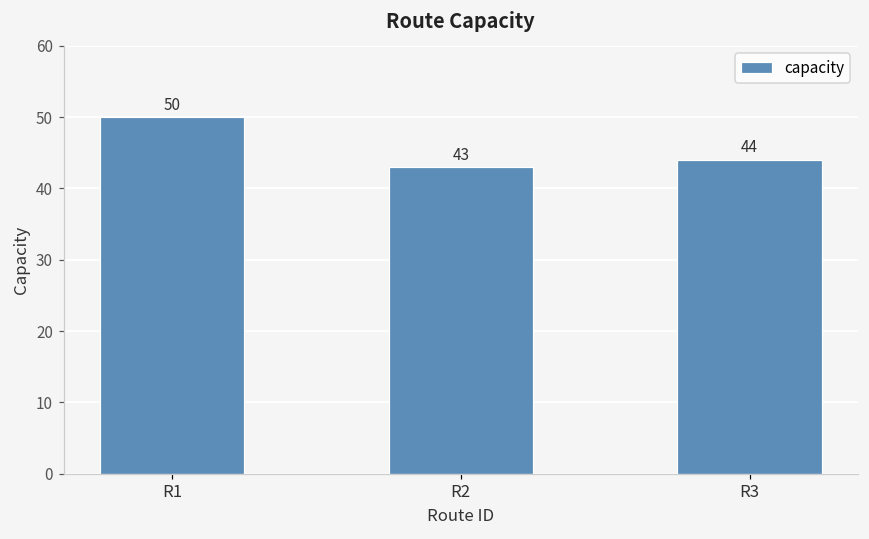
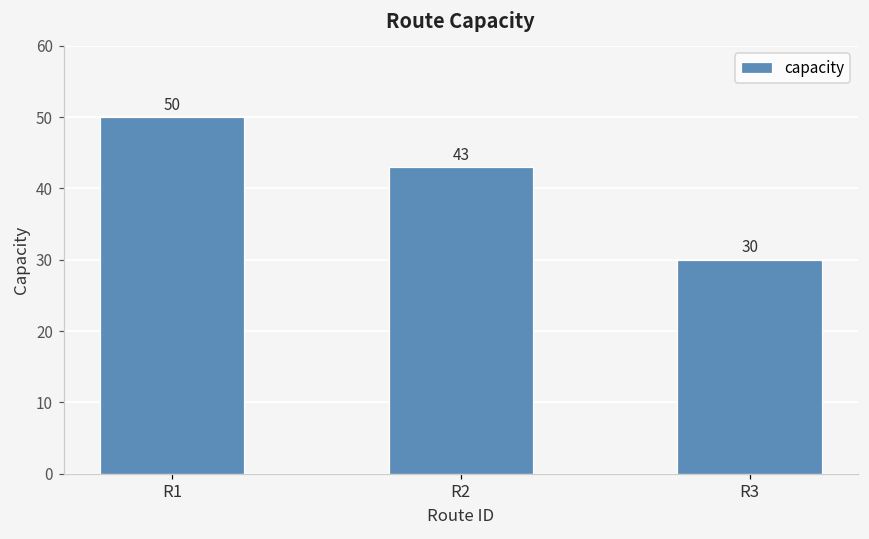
R3: 44 -> 30
